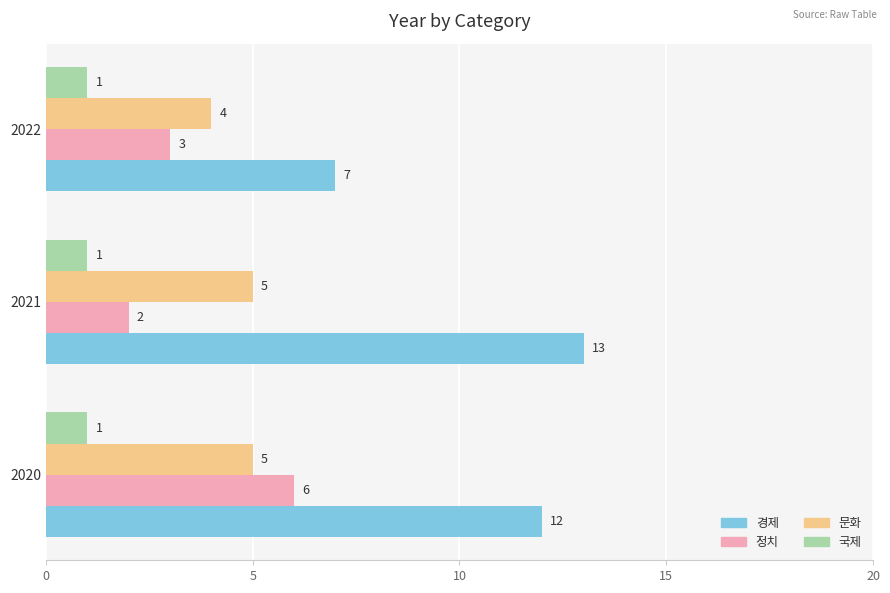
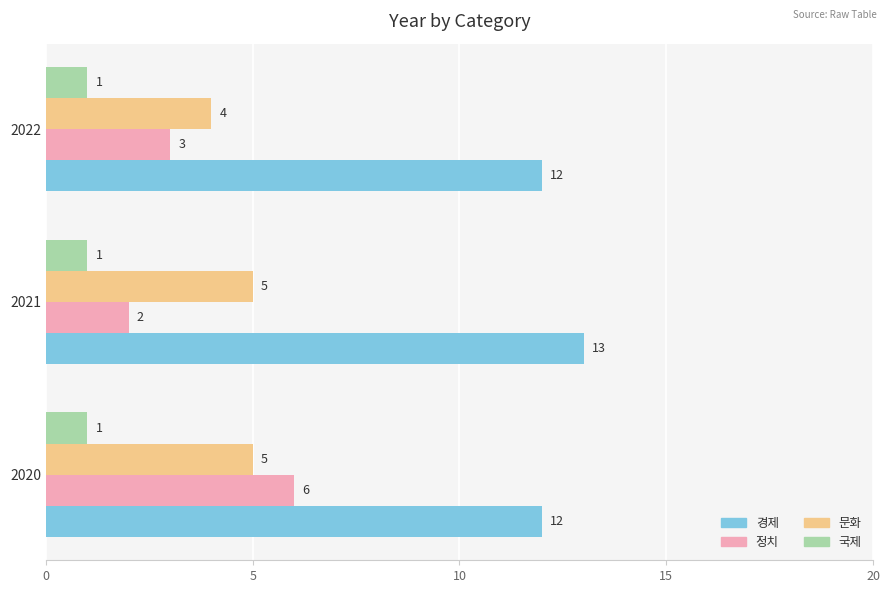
경제, 2022: 7 -> 12
